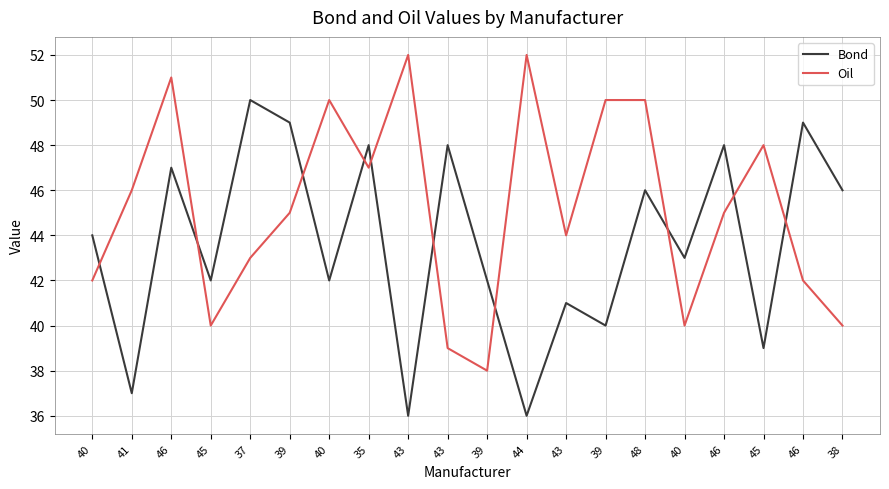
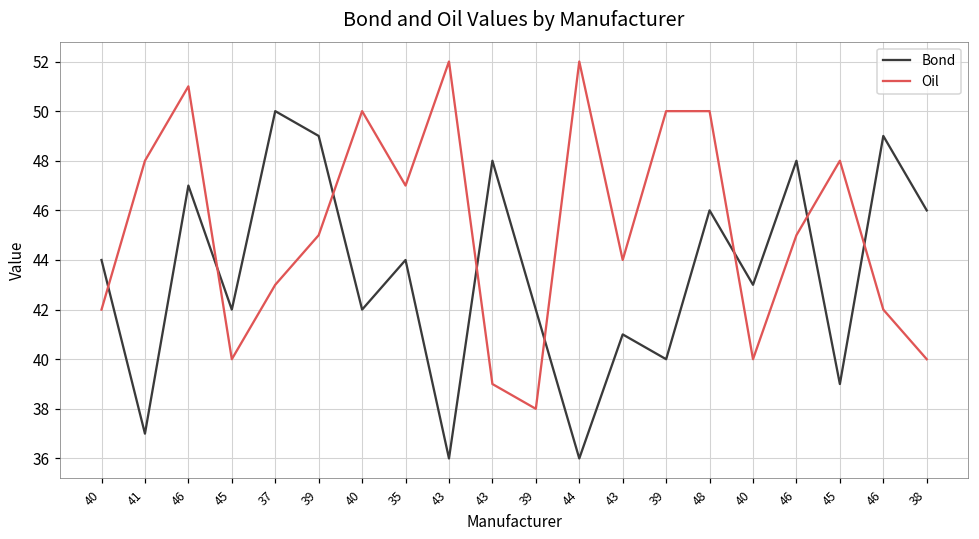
Oil, 41: 46 -> 48
Bond, 35: 48 -> 44
